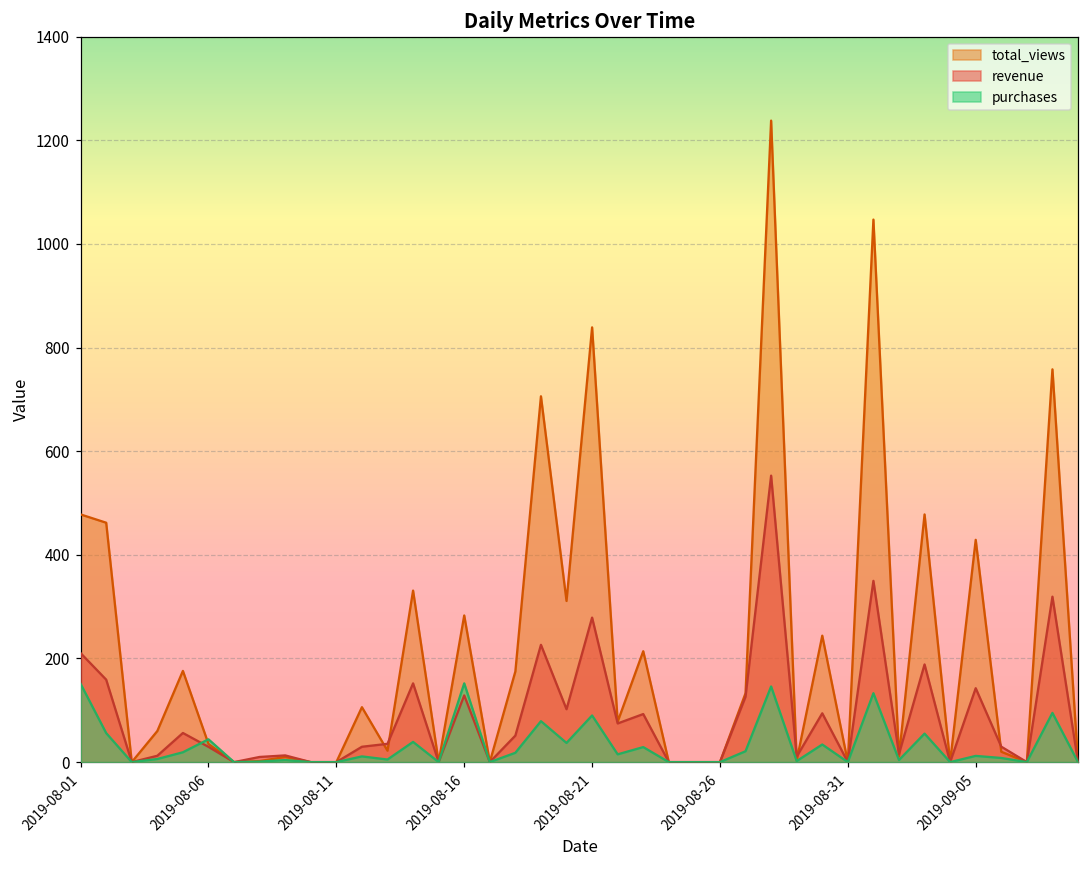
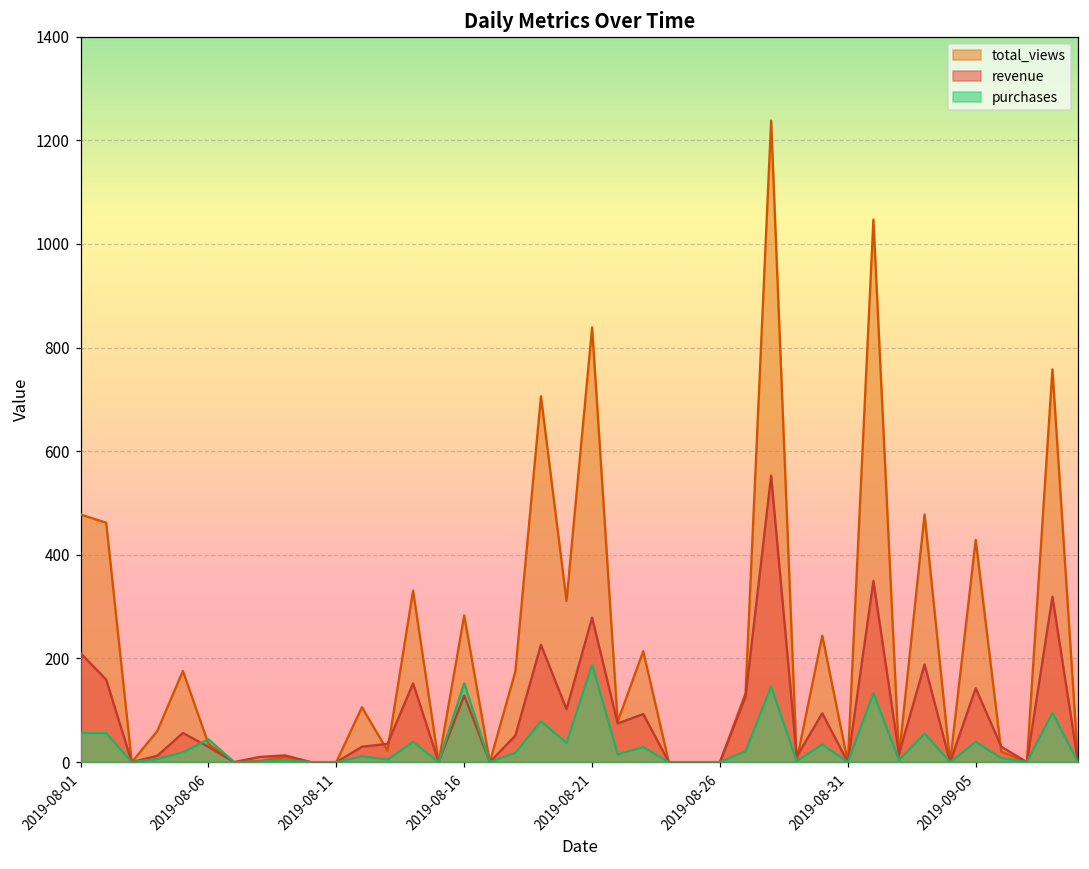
purchases, 2019-08-01: 150 -> 60
purchases, 2019-08-21: 90 -> 190
purchases, 2019-09-05: 10 -> 40
